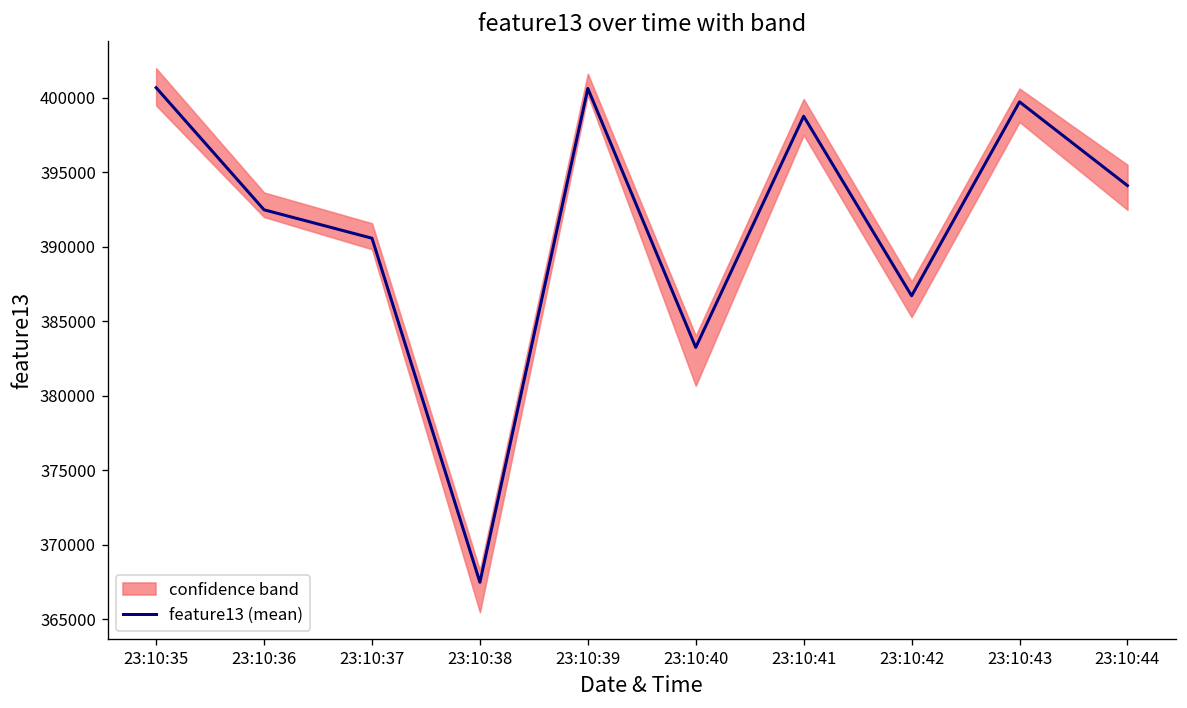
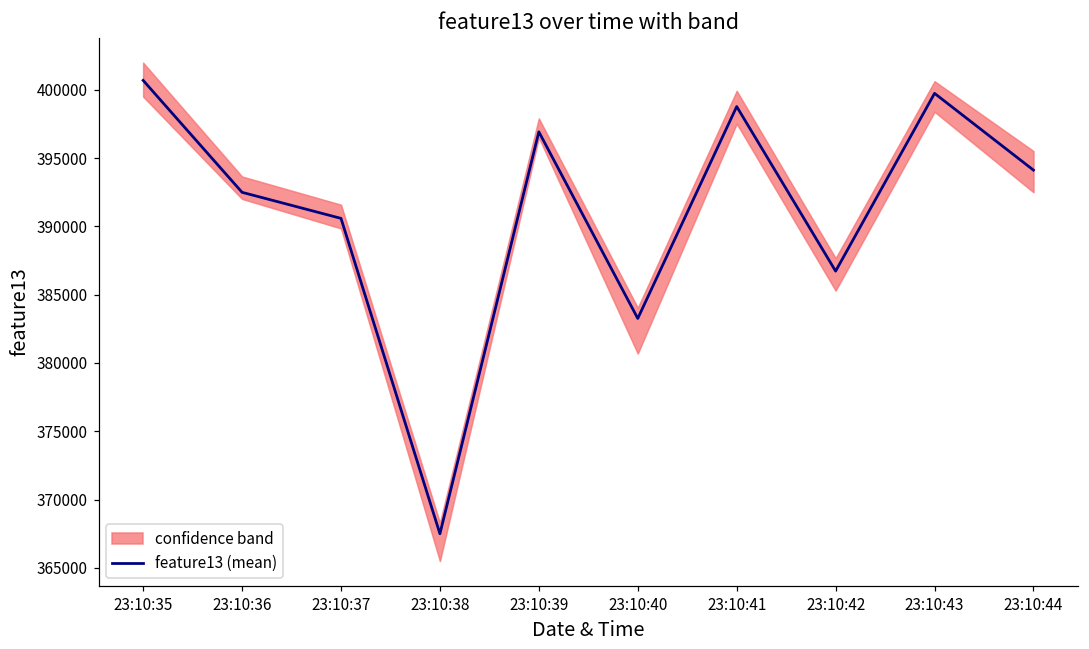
feature13 (mean), 23:10:39: 400600 -> 396900
